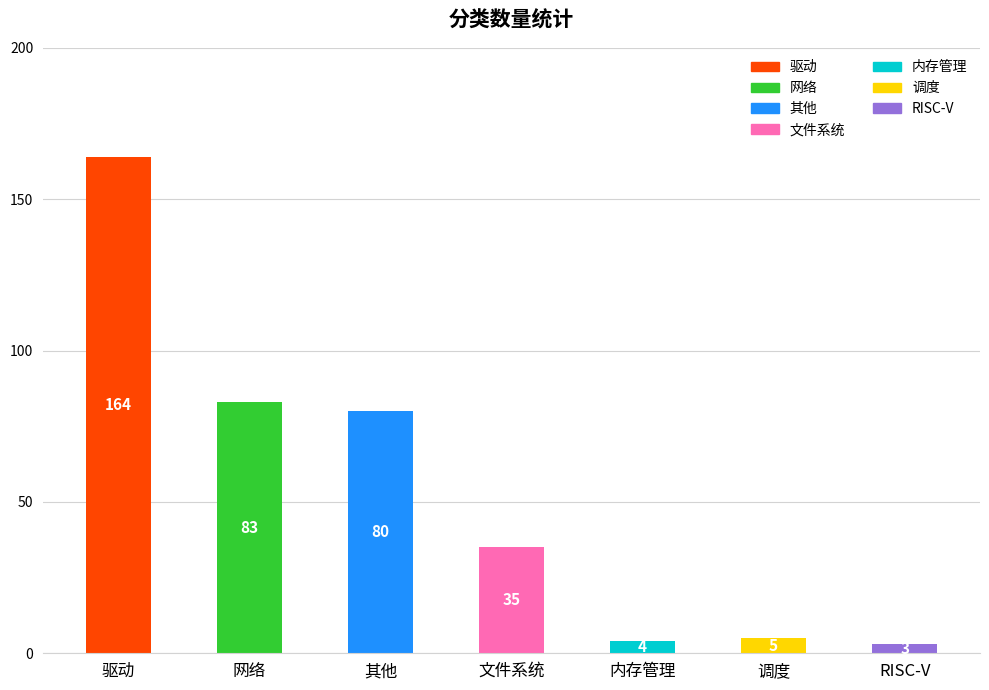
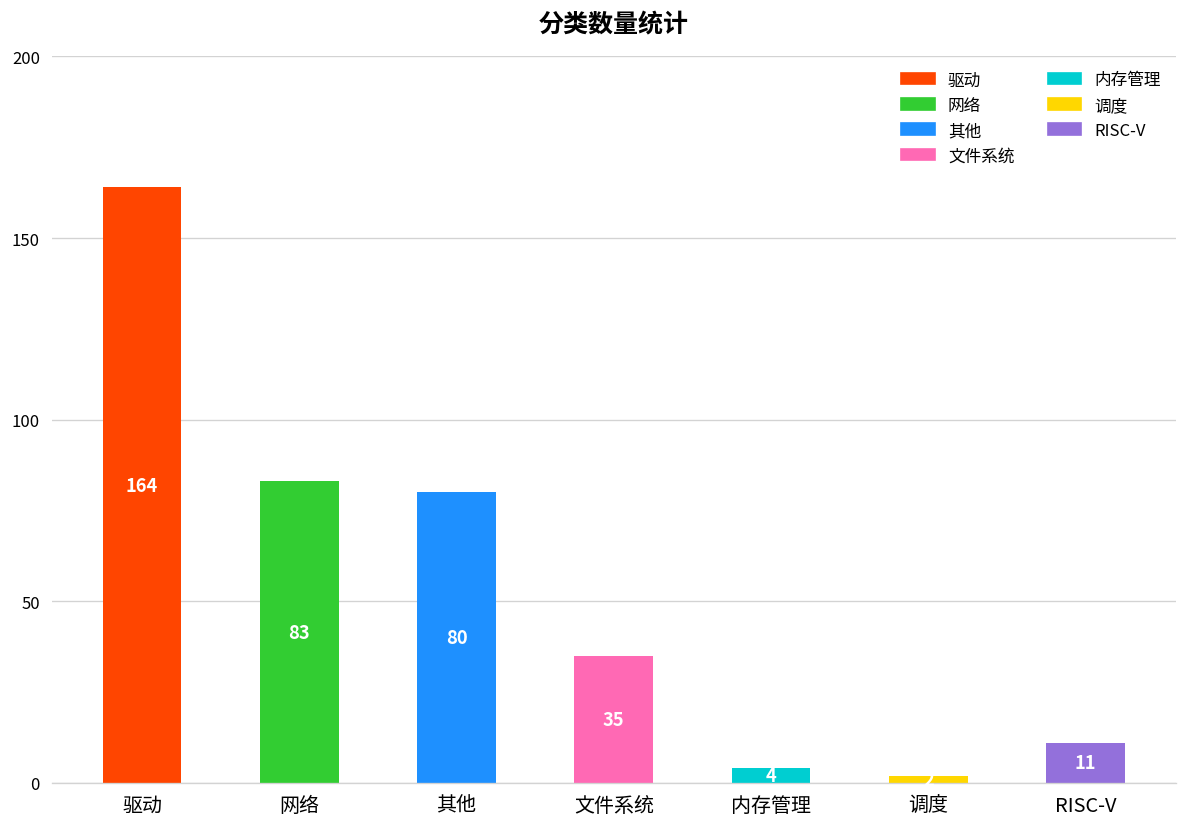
调度: 5 -> 2
RISC-V: 3 -> 11
